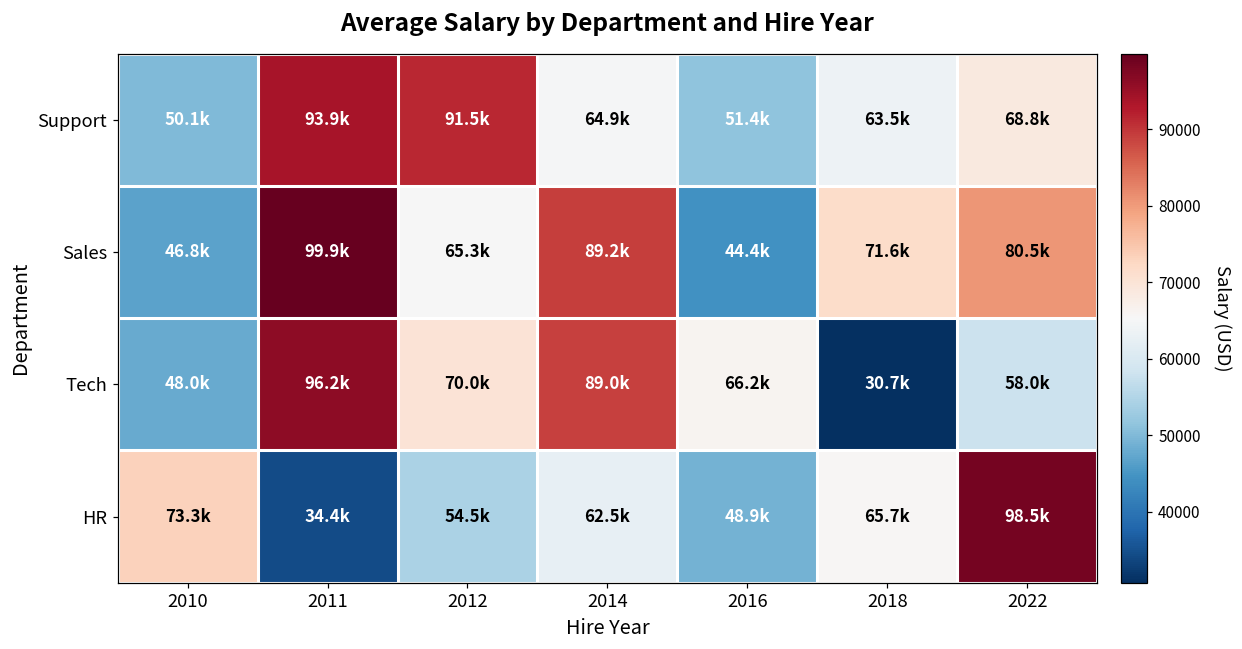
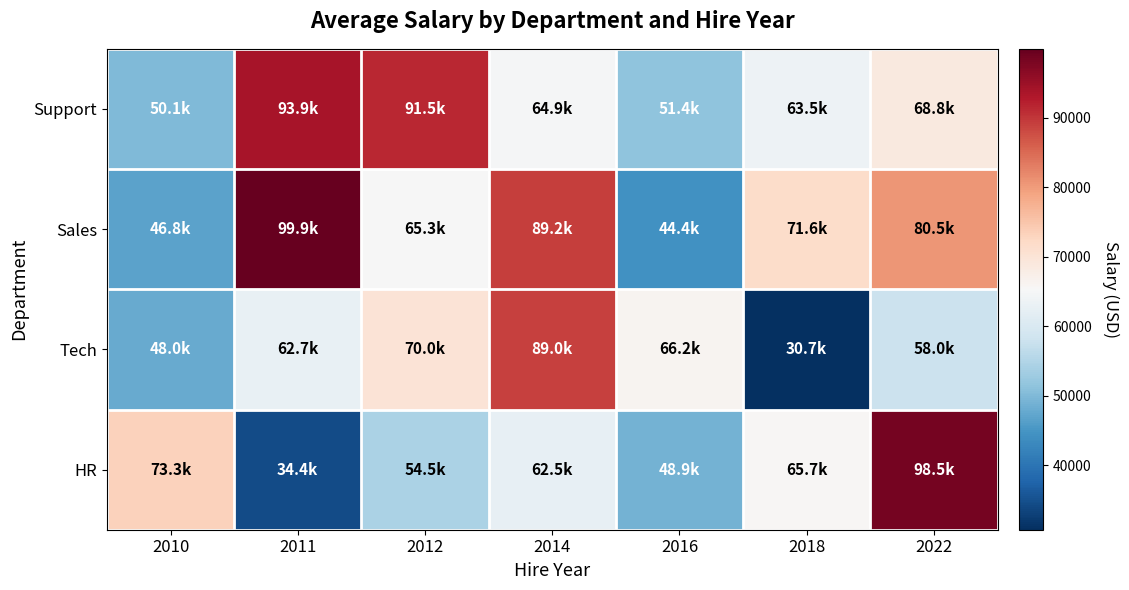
Tech, 2011: 96.2k -> 62.7k
